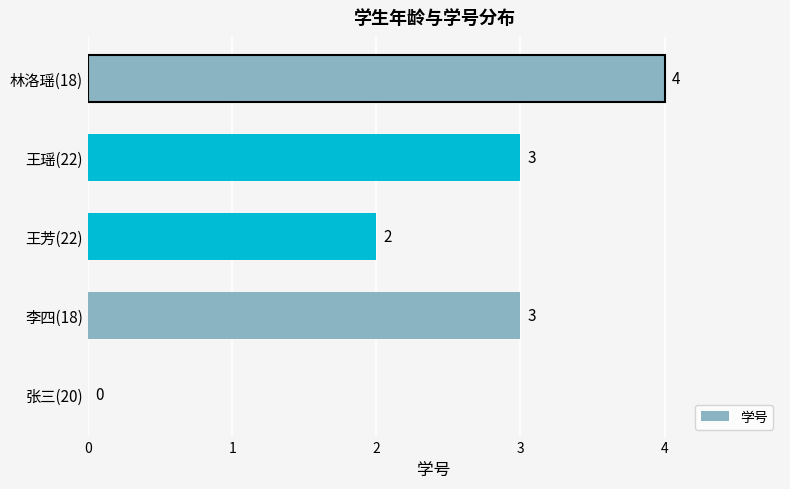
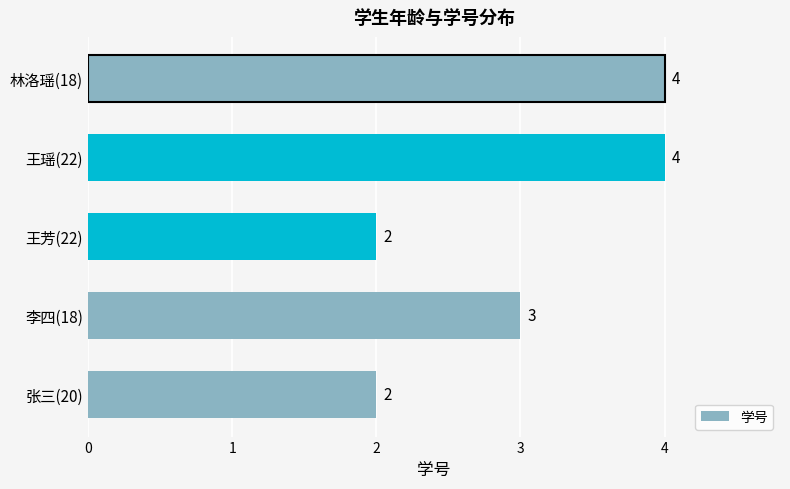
王瑶(22): 3 -> 4
张三(20): 0 -> 2
